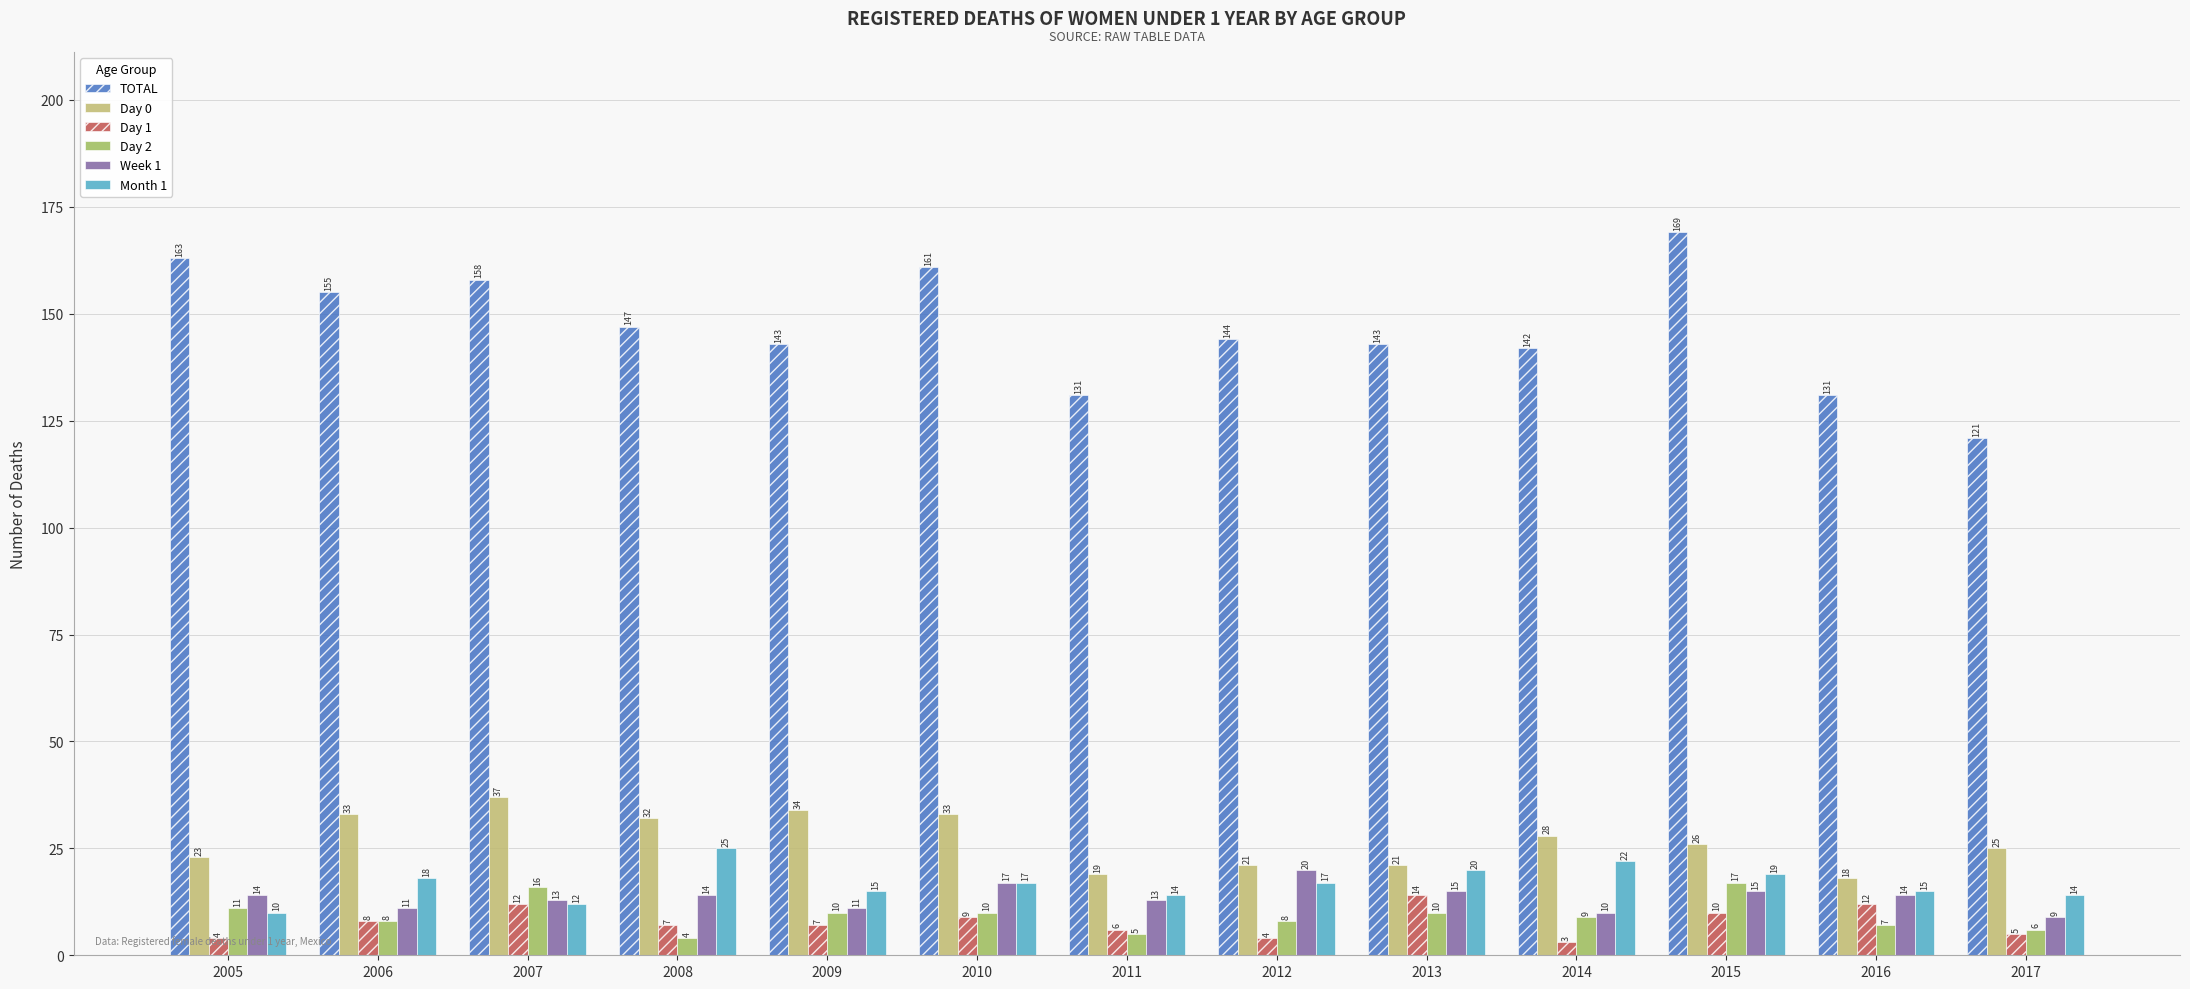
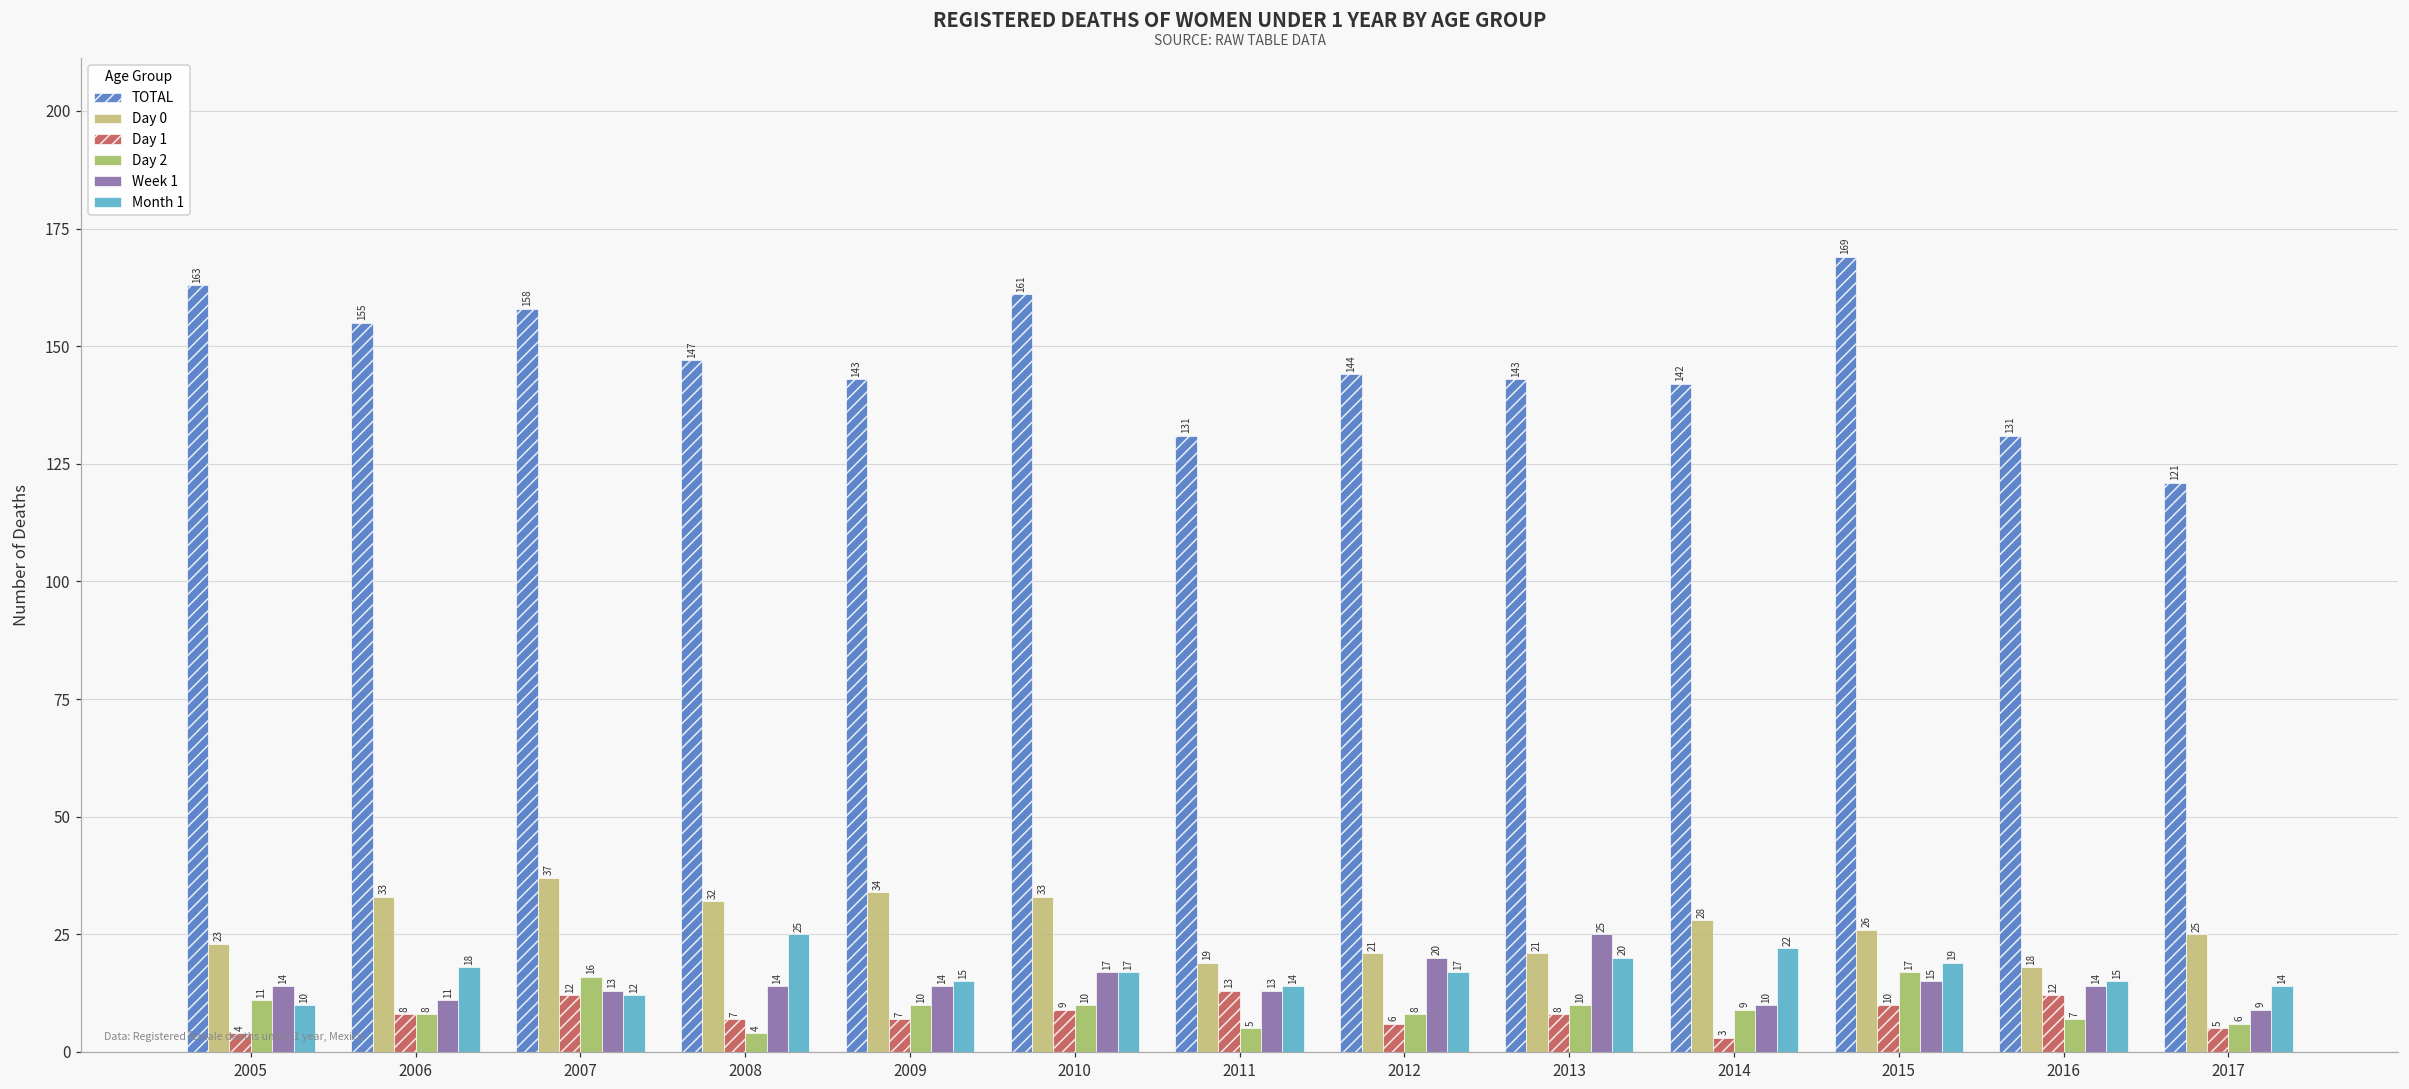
Week 1, 2009: 11 -> 14
Day 1, 2011: 6 -> 13
Day 1, 2012: 4 -> 6
Day 1, 2013: 14 -> 8
Week 1, 2013: 15 -> 25
